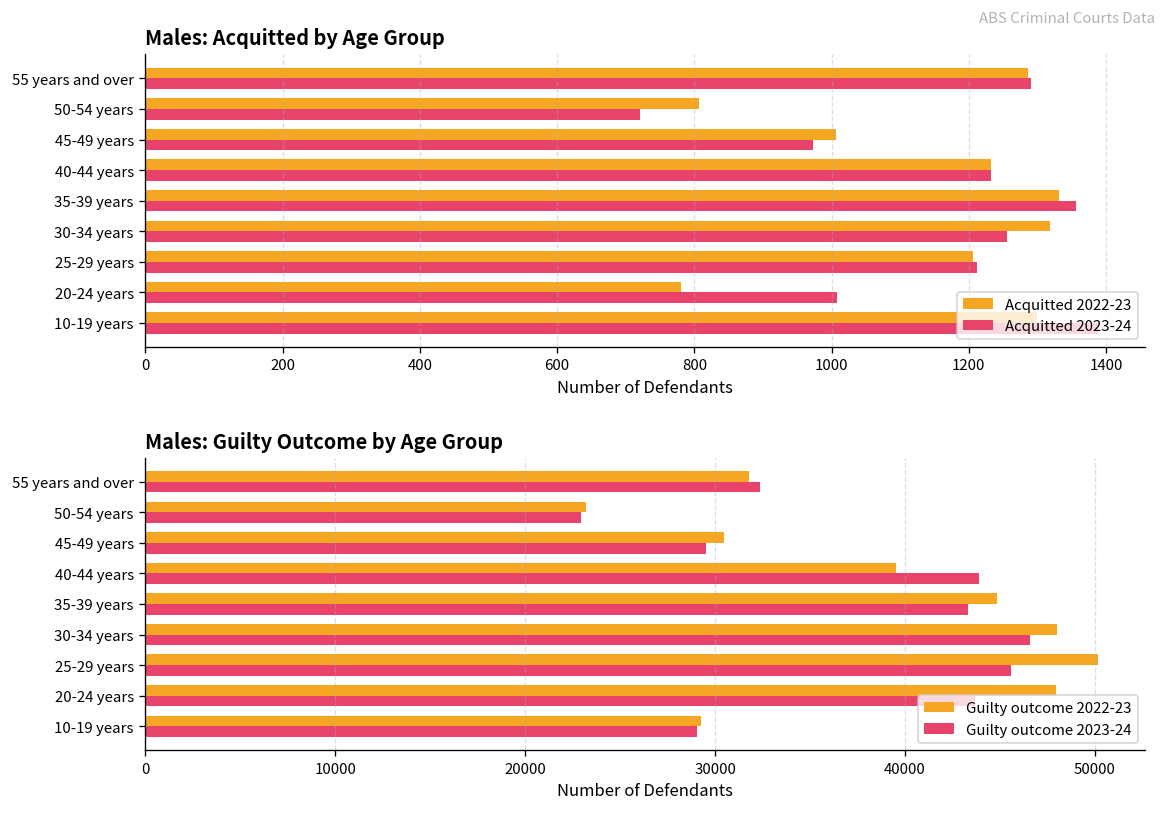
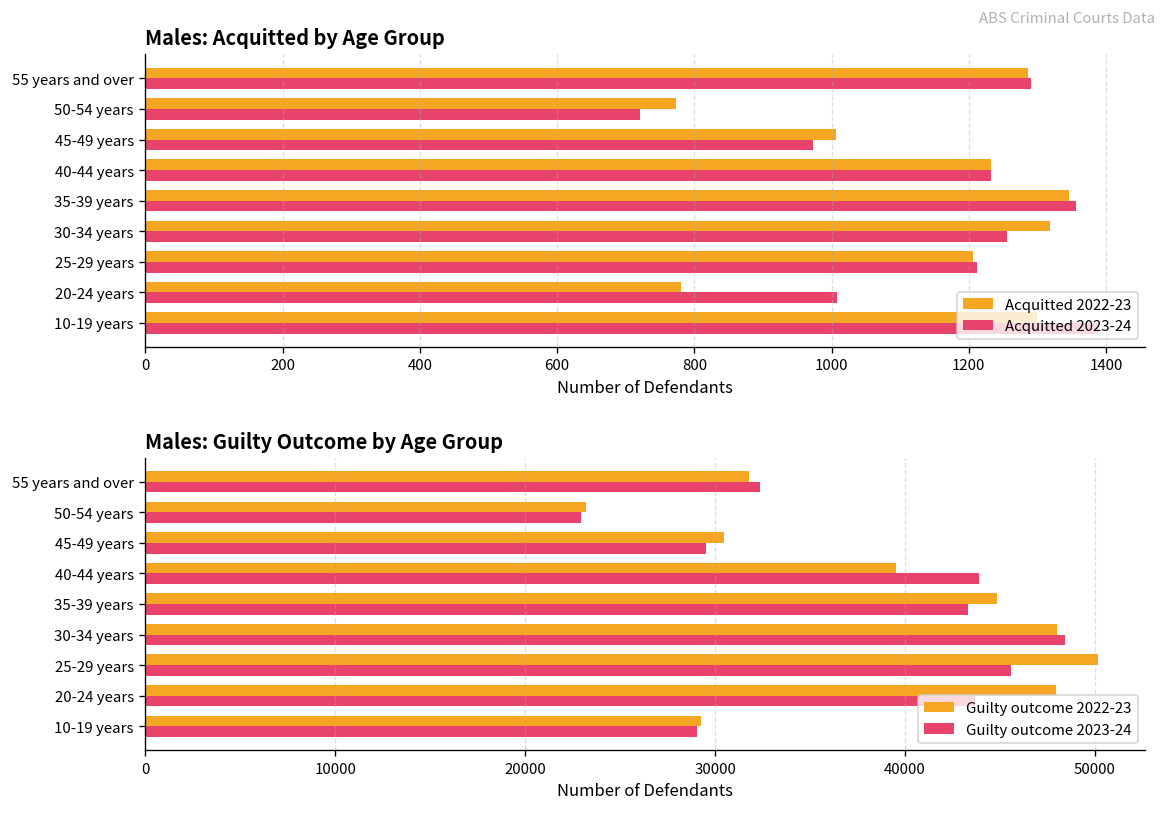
Males: Acquitted by Age Group, Acquitted 2022-23, 50-54 years: 810 -> 770
Males: Acquitted by Age Group, Acquitted 2022-23, 35-39 years: 1330 -> 1350
Males: Guilty Outcome by Age Group, Guilty outcome 2023-24, 30-34 years: 46600 -> 48400
